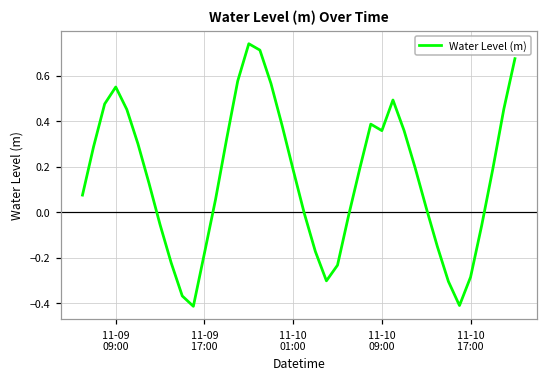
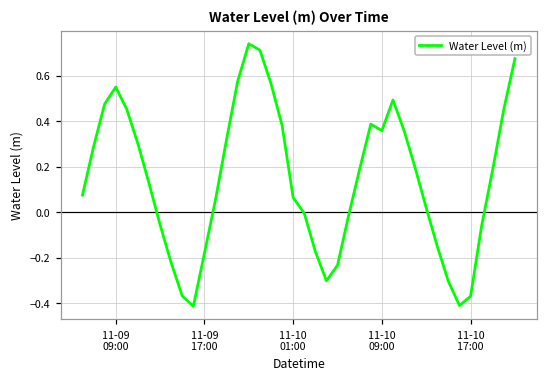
11-10 01:00: 0.19 -> 0.06
11-10 17:00: -0.29 -> -0.37
